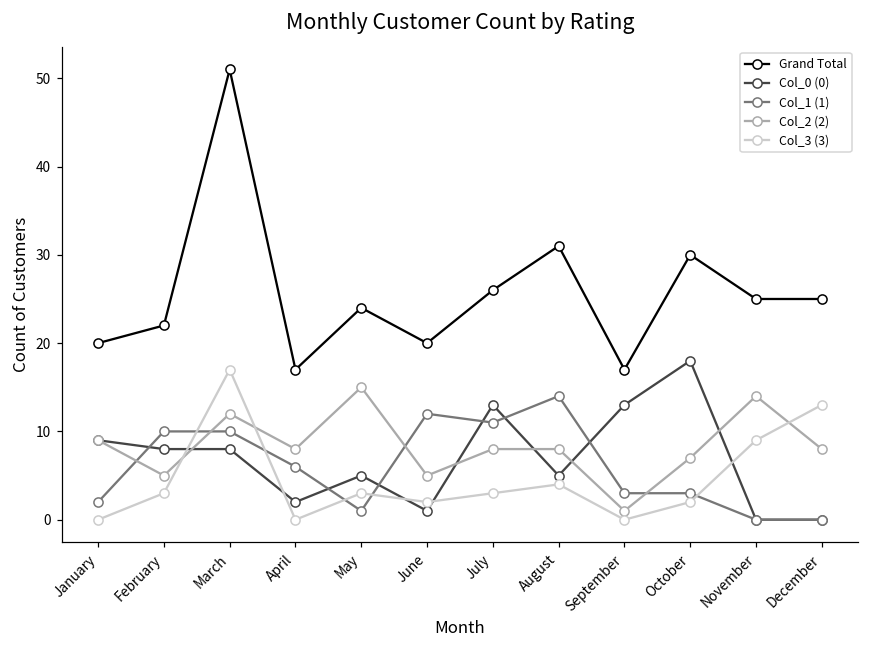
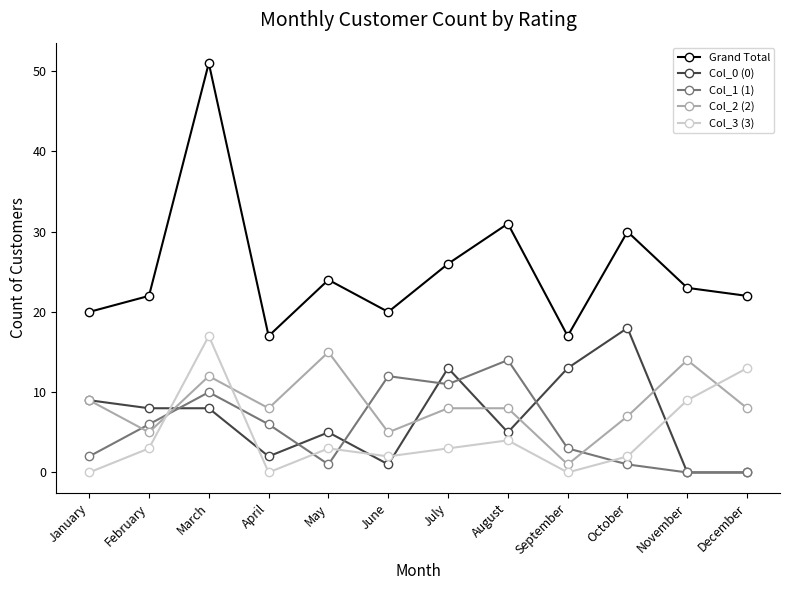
Col_1 (1), February: 10 -> 6
Col_1 (1), October: 3 -> 1
Grand Total, November: 25 -> 23
Grand Total, December: 25 -> 22
